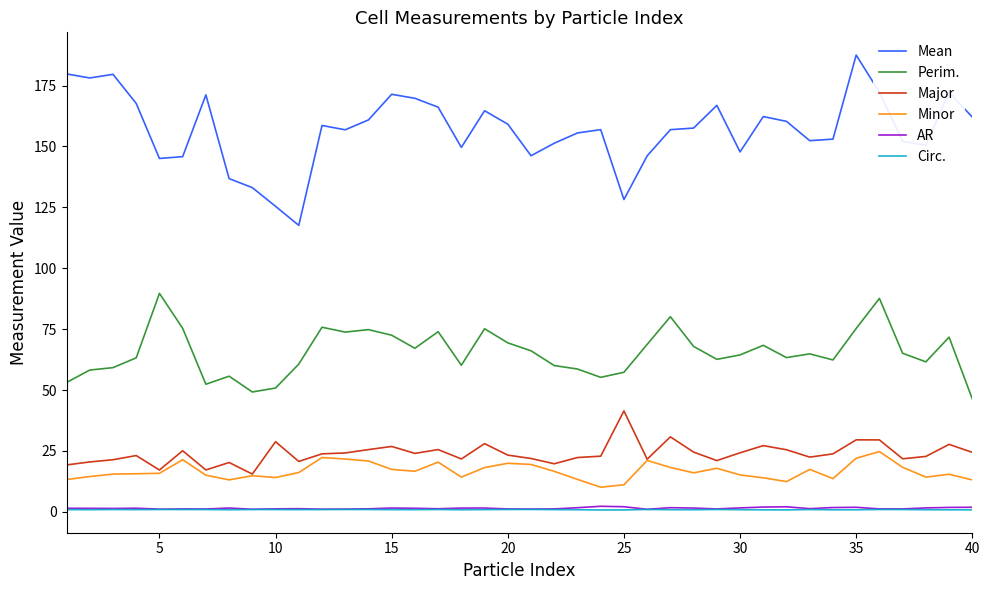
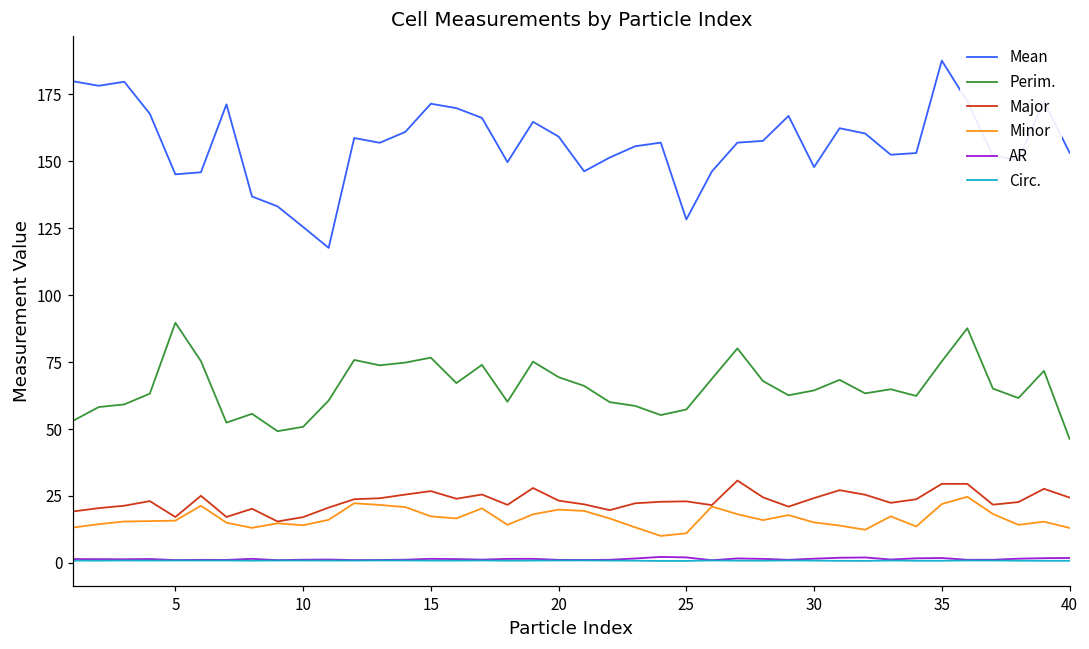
Major, 10: 29 -> 17
Perim., 15: 72 -> 77
Major, 25: 41 -> 23
Mean, 40: 162 -> 153
